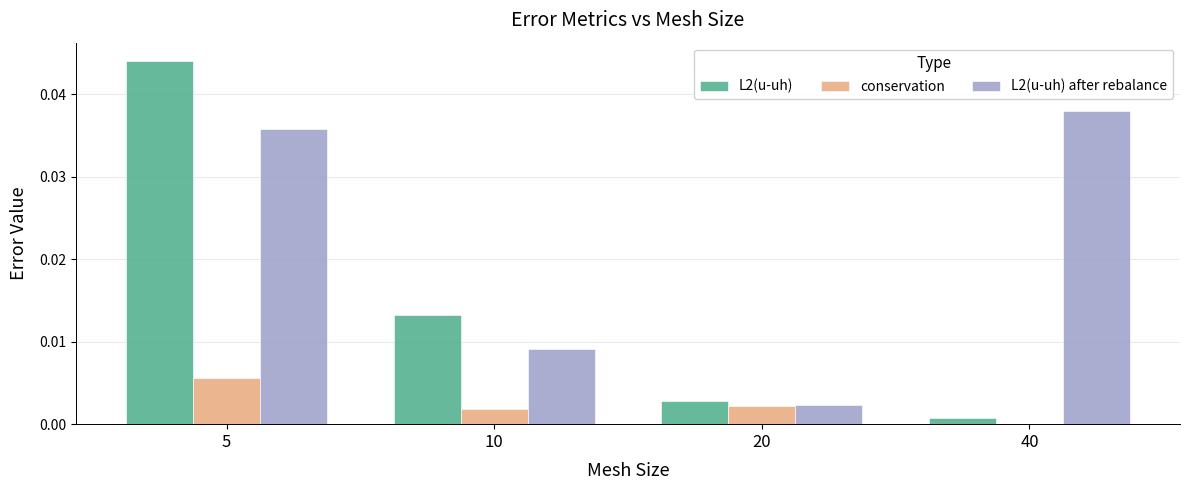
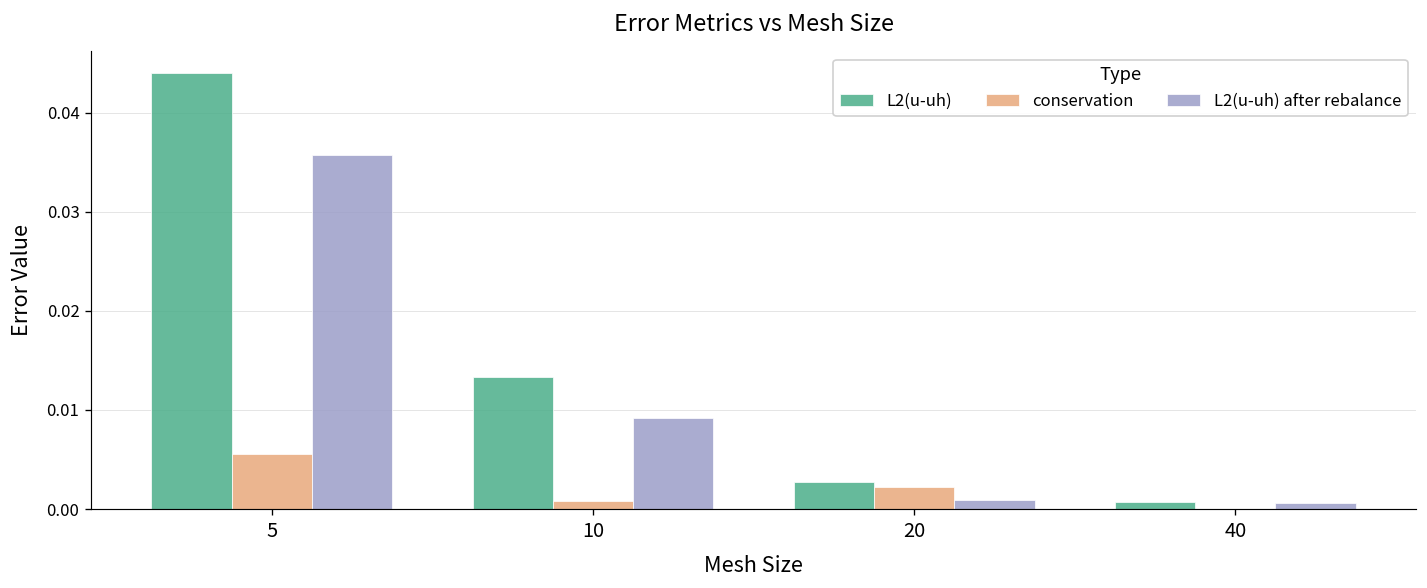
conservation, 10: 0.002 -> 0.001
L2(u-uh) after rebalance, 20: 0.002 -> 0.001
L2(u-uh) after rebalance, 40: 0.038 -> 0.001
